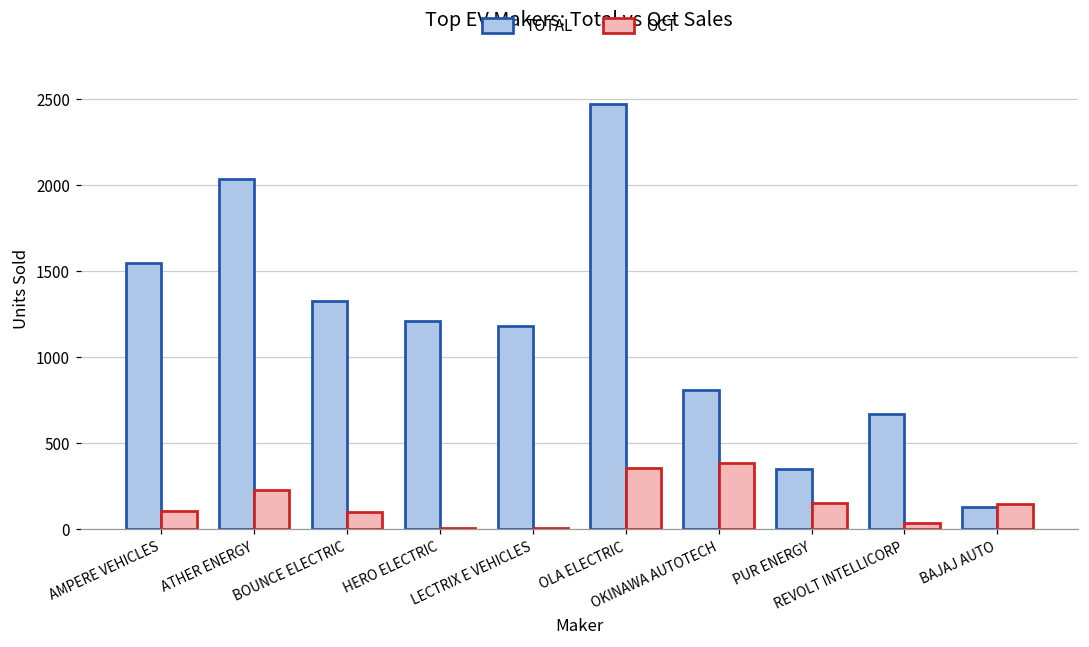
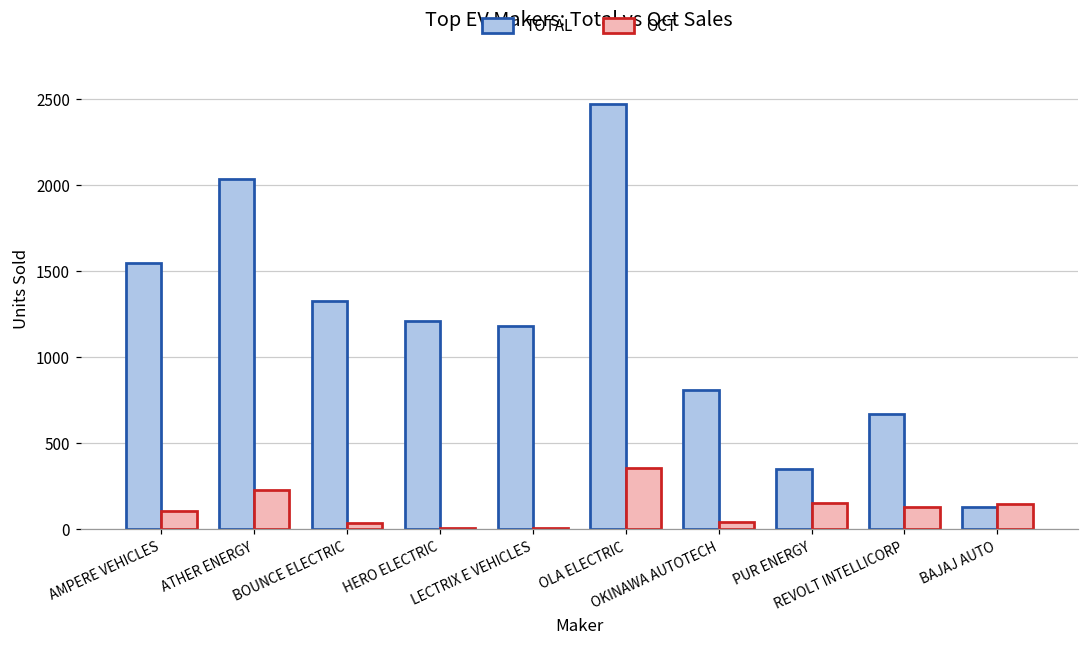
OCT, BOUNCE ELECTRIC: 100 -> 30
OCT, OKINAWA AUTOTECH: 380 -> 40
OCT, REVOLT INTELLICORP: 40 -> 130
